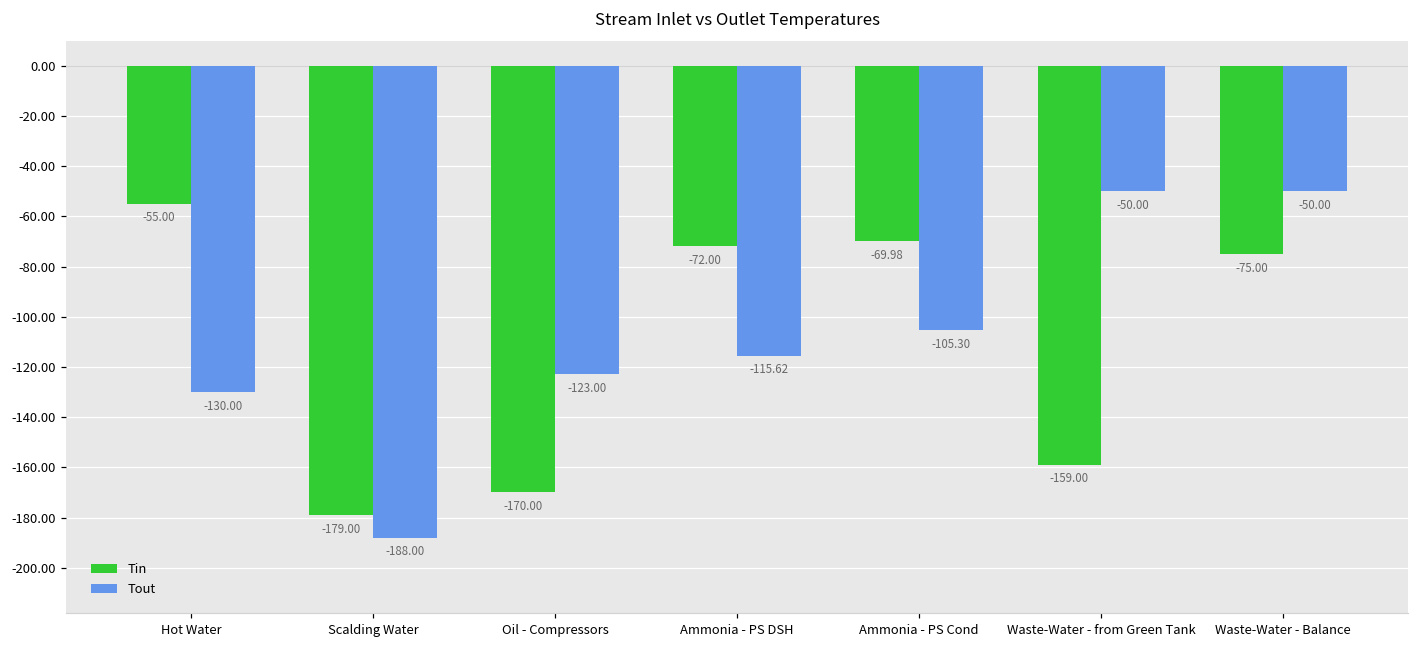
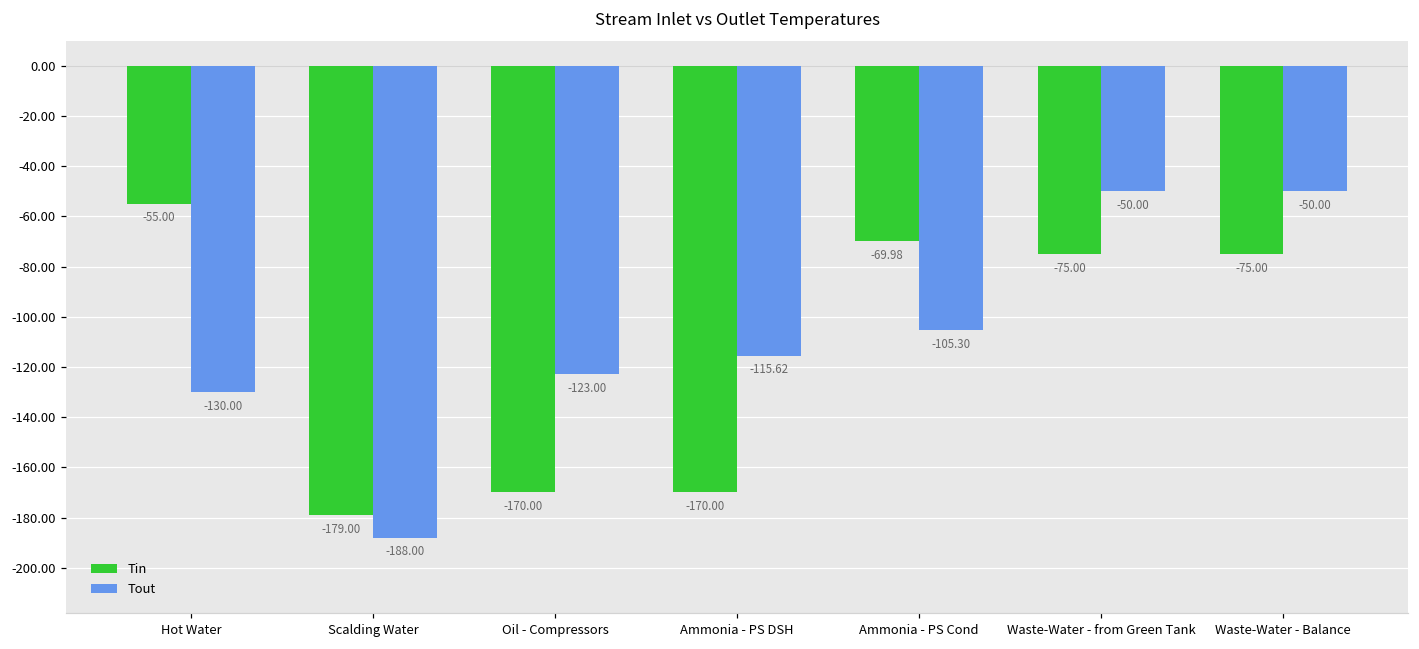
Tin, Ammonia - PS DSH: -72.00 -> -170.00
Tin, Waste-Water - from Green Tank: -159.00 -> -75.00
